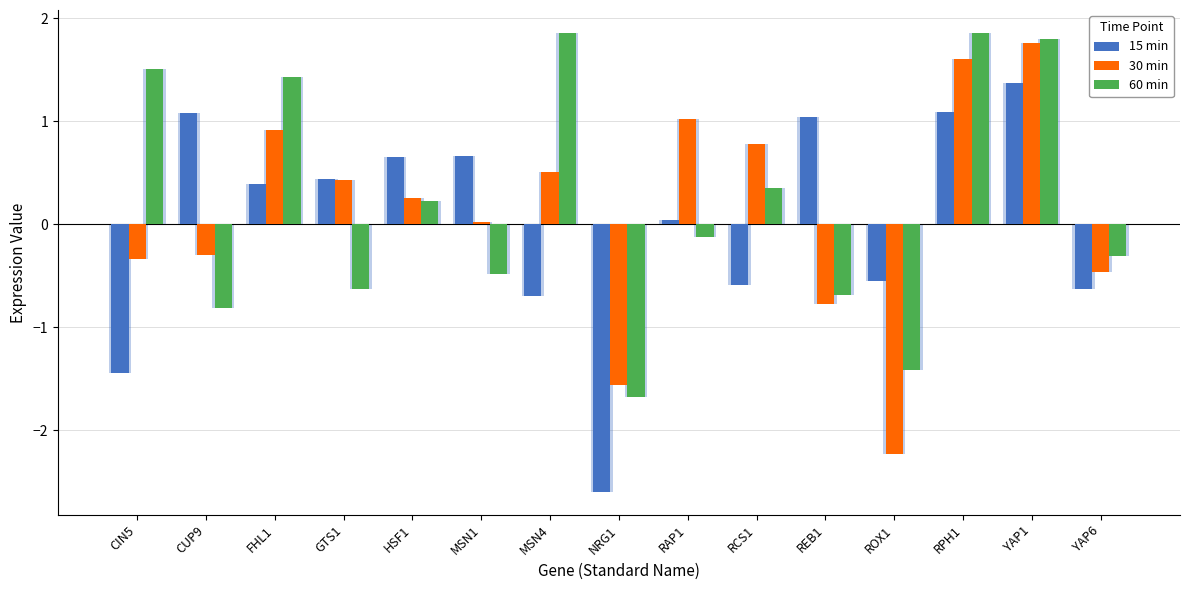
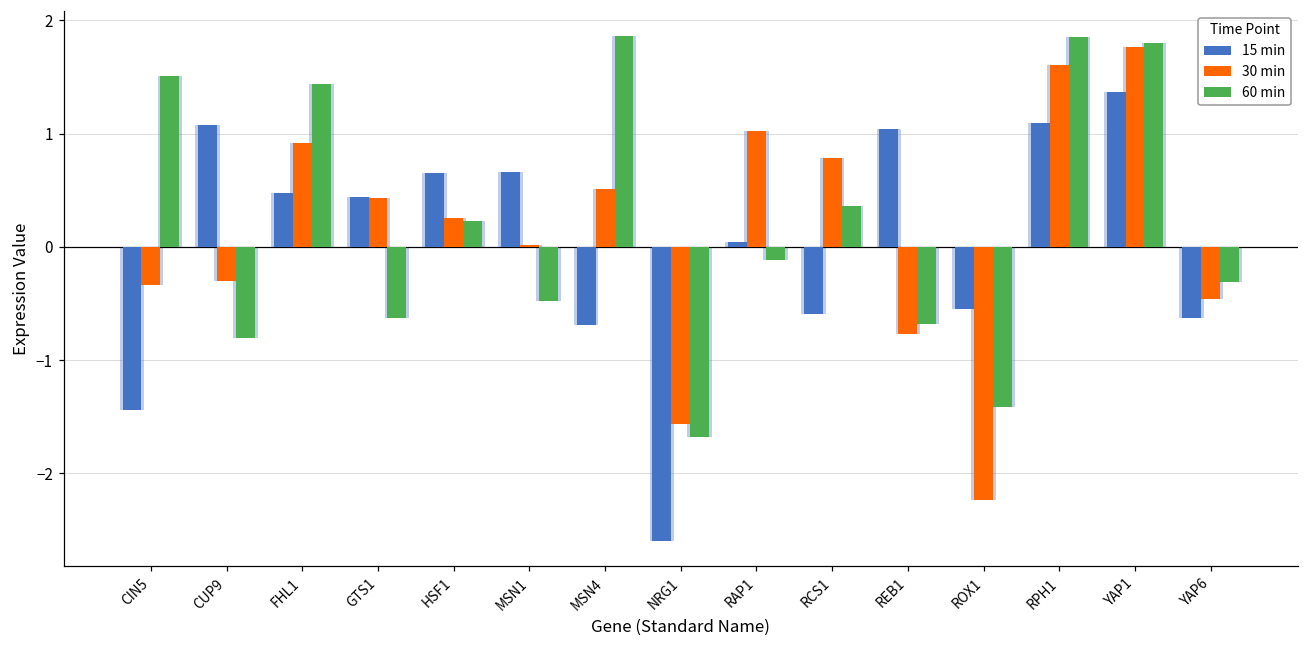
15 min, FHL1: 0.39 -> 0.48
